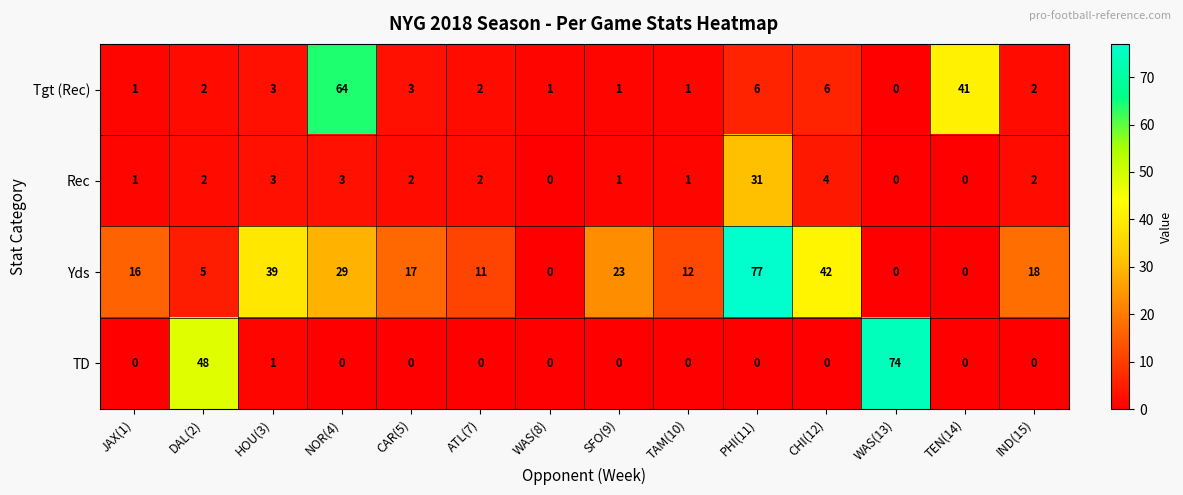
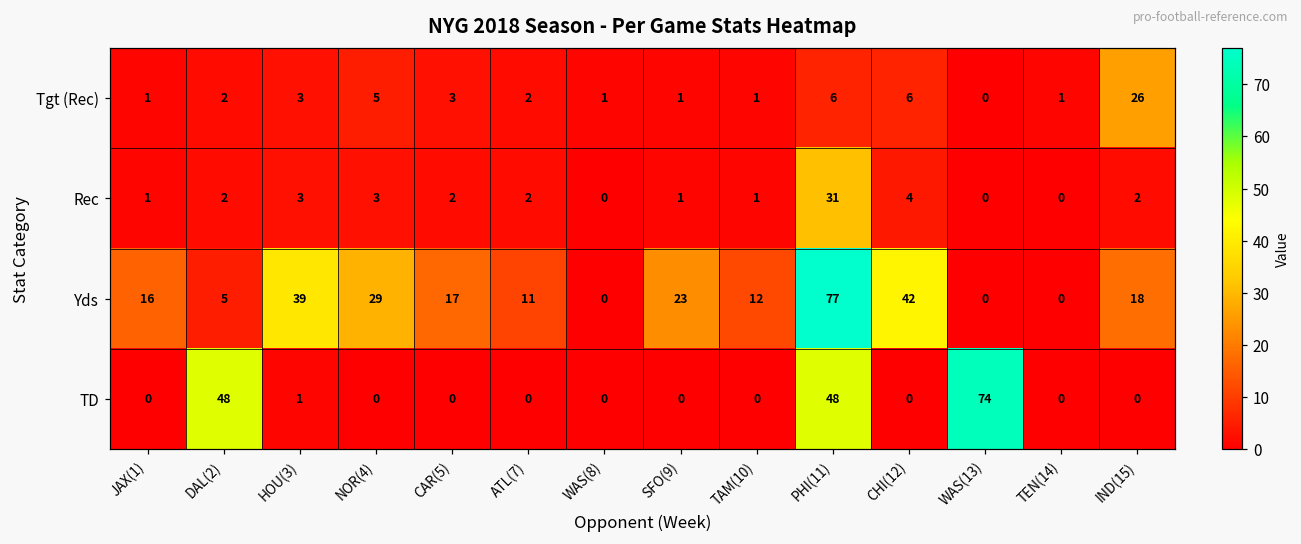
Tgt (Rec), NOR(4): 64 -> 5
Tgt (Rec), TEN(14): 41 -> 1
Tgt (Rec), IND(15): 2 -> 26
TD, PHI(11): 0 -> 48
